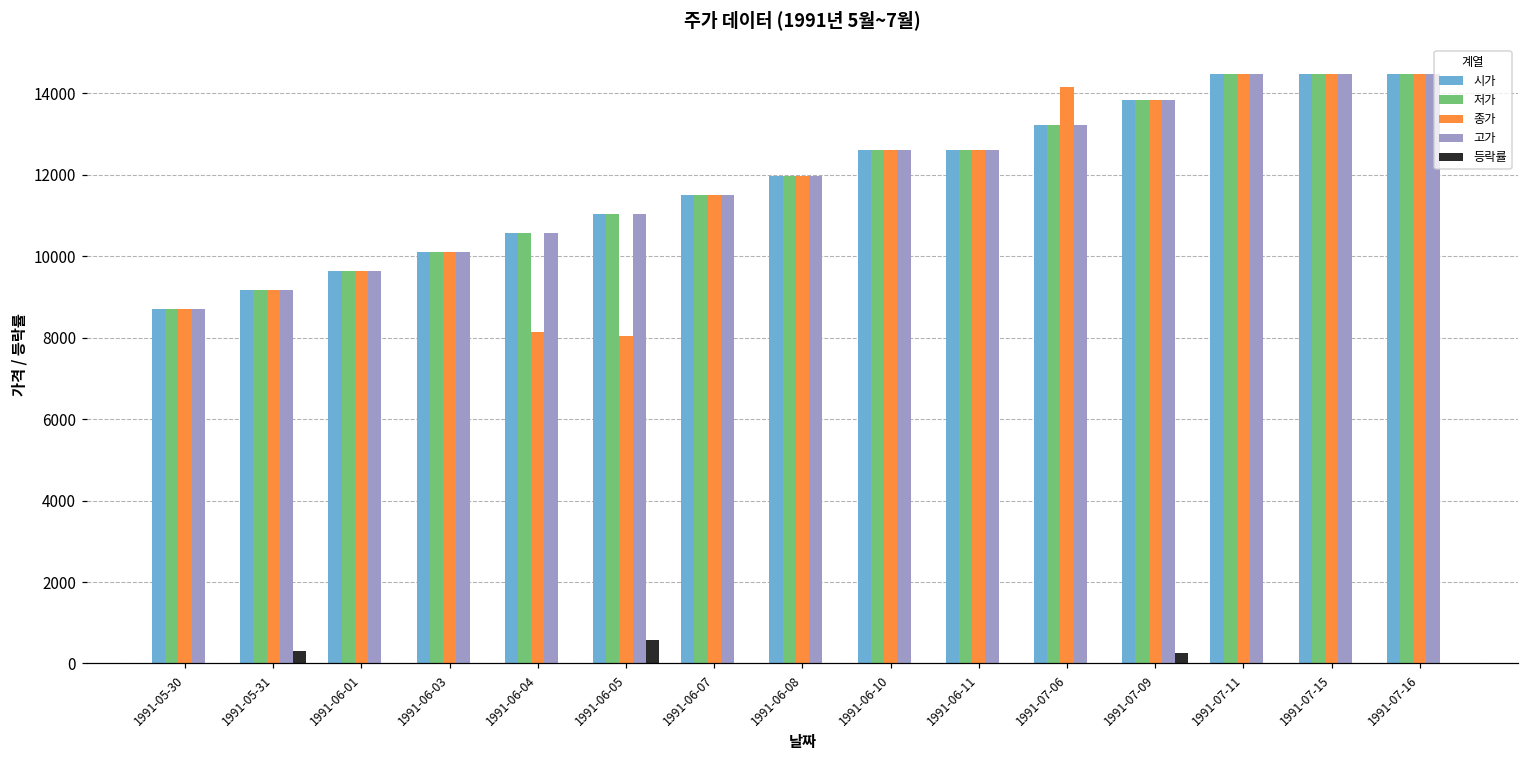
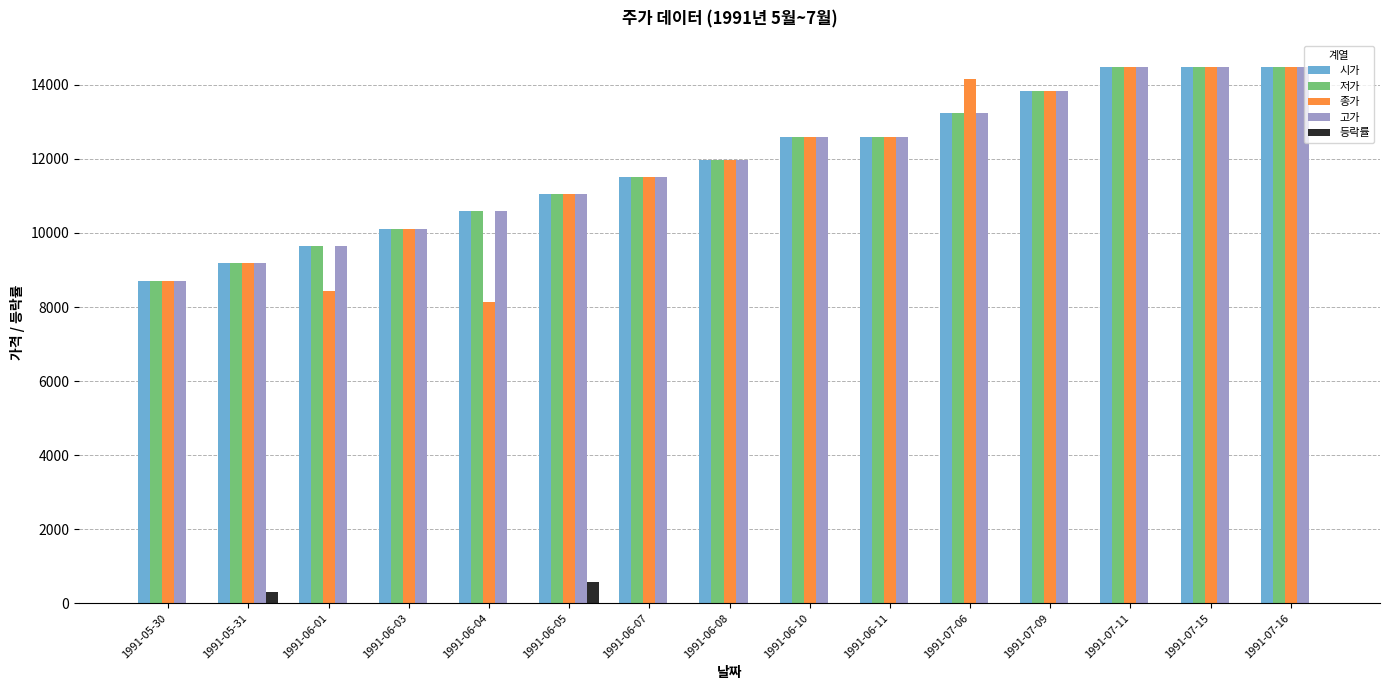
종가, 1991-06-01: 9600 -> 8400
종가, 1991-06-05: 8000 -> 11000
등락률, 1991-07-09: 300 -> 0
